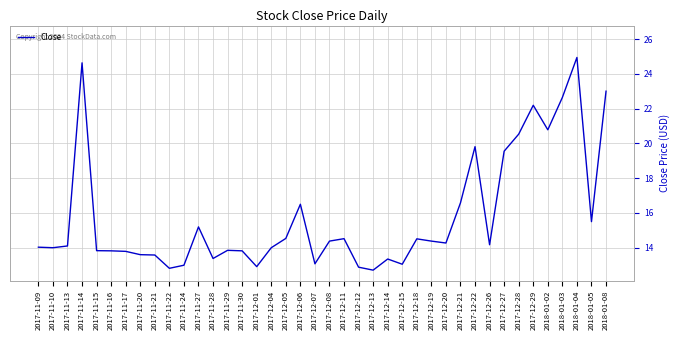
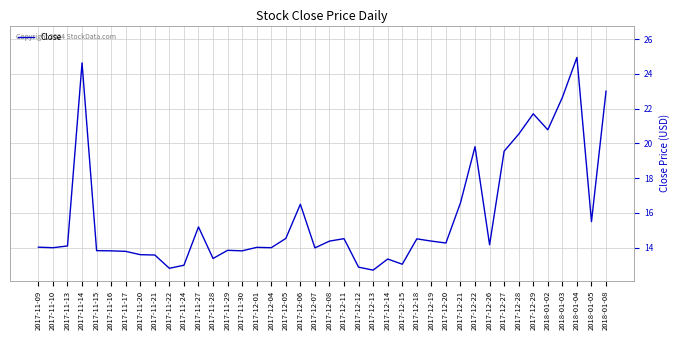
2017-12-01: 12.9 -> 14.0
2017-12-07: 13.1 -> 14.0
2017-12-29: 22.2 -> 21.7
